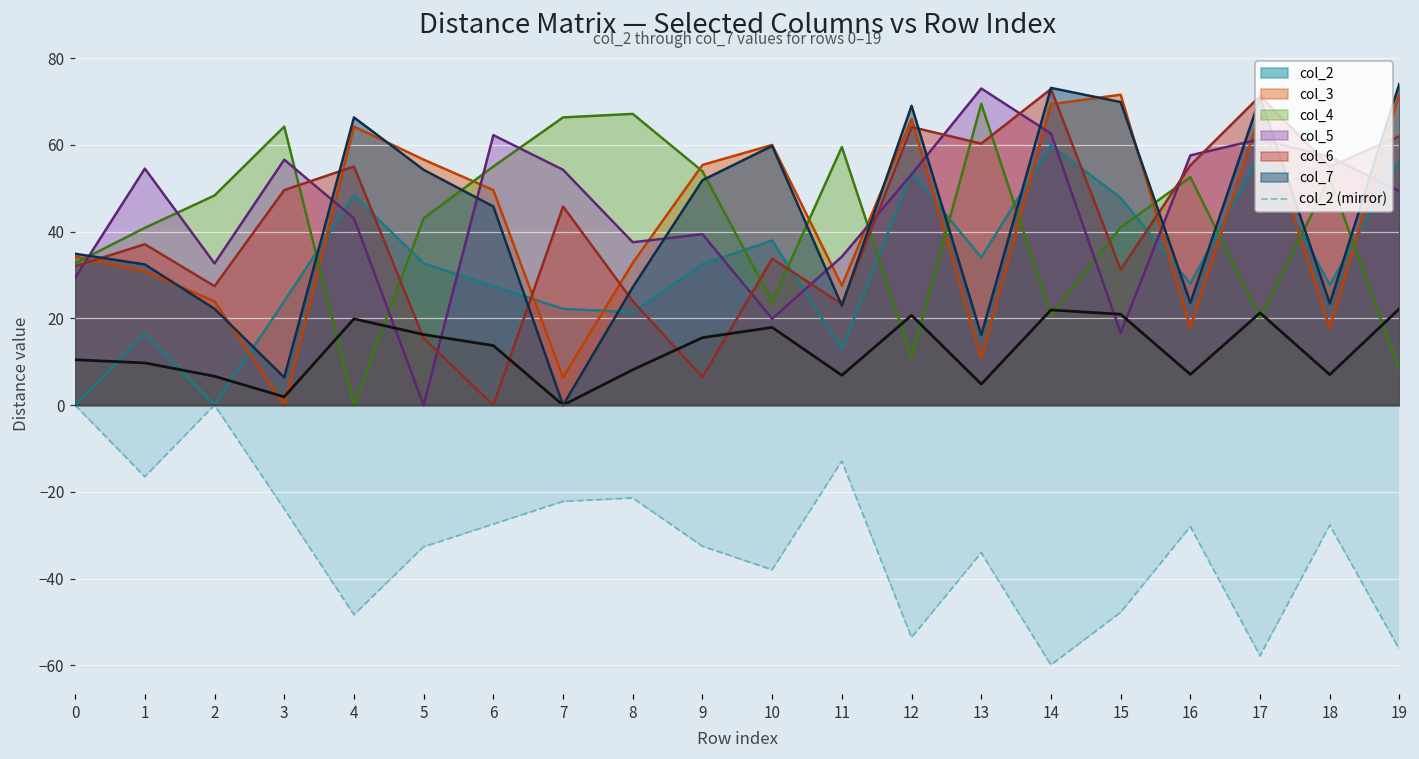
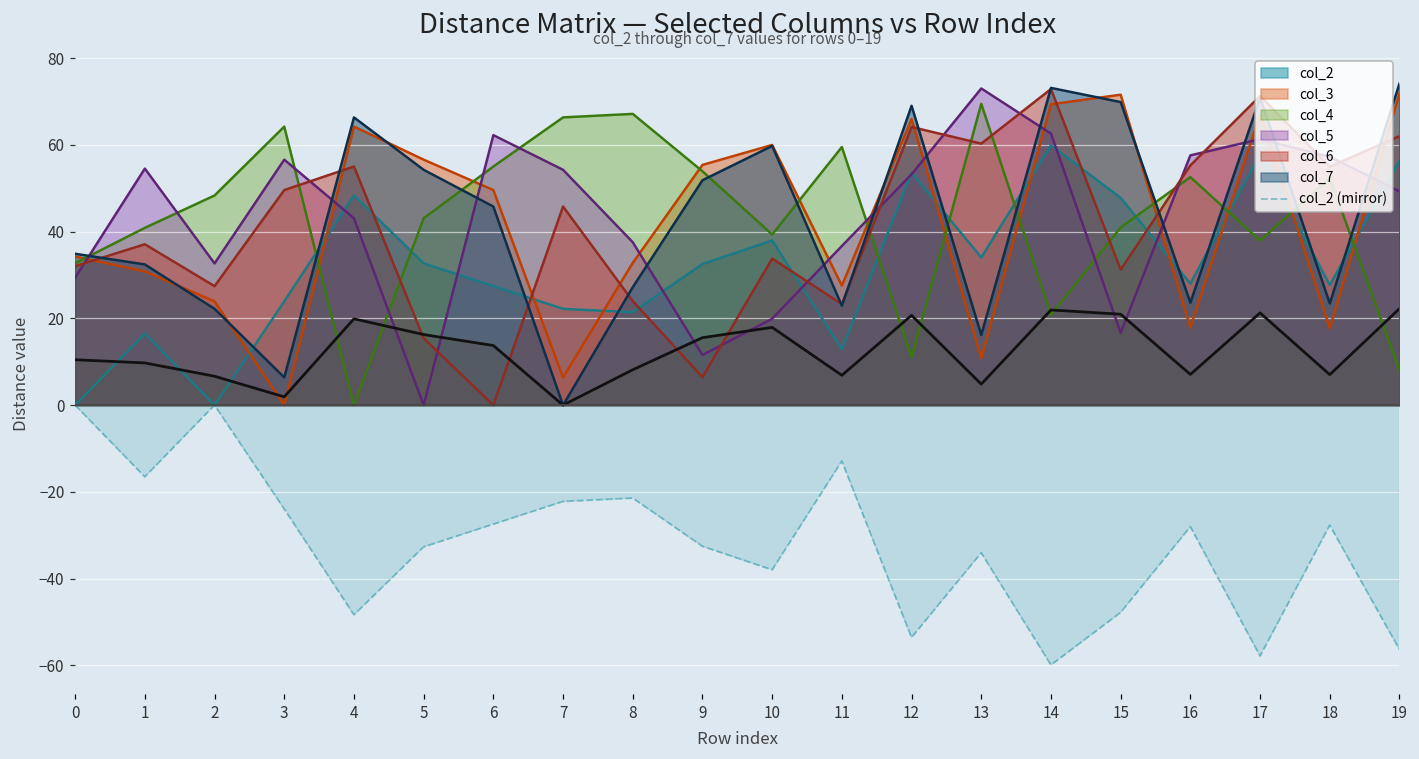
col_5, 9: 39 -> 12
col_4, 10: 24 -> 39
col_5, 11: 34 -> 37
col_4, 17: 20 -> 38
